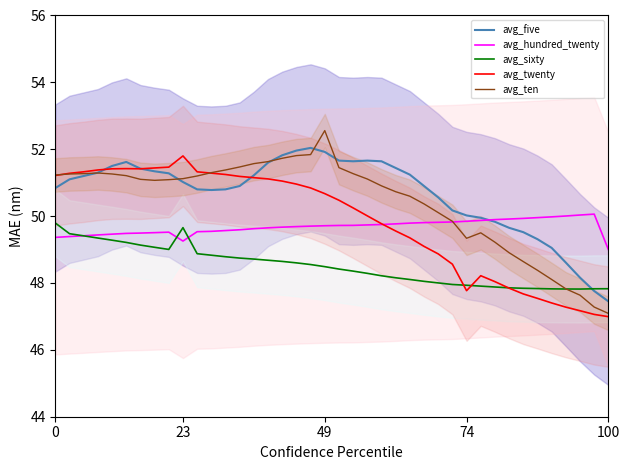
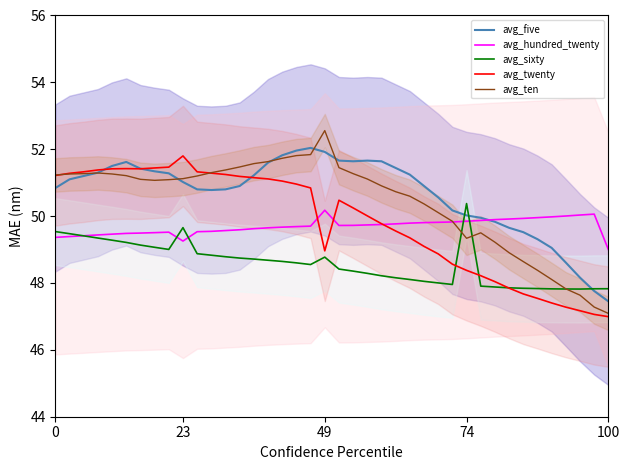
avg_sixty, 0: 49.8 -> 49.5
avg_hundred_twenty, 49: 49.7 -> 50.2
avg_sixty, 49: 48.5 -> 48.8
avg_twenty, 49: 50.7 -> 49.0
avg_sixty, 74: 47.9 -> 50.4
avg_twenty, 74: 47.8 -> 48.4
